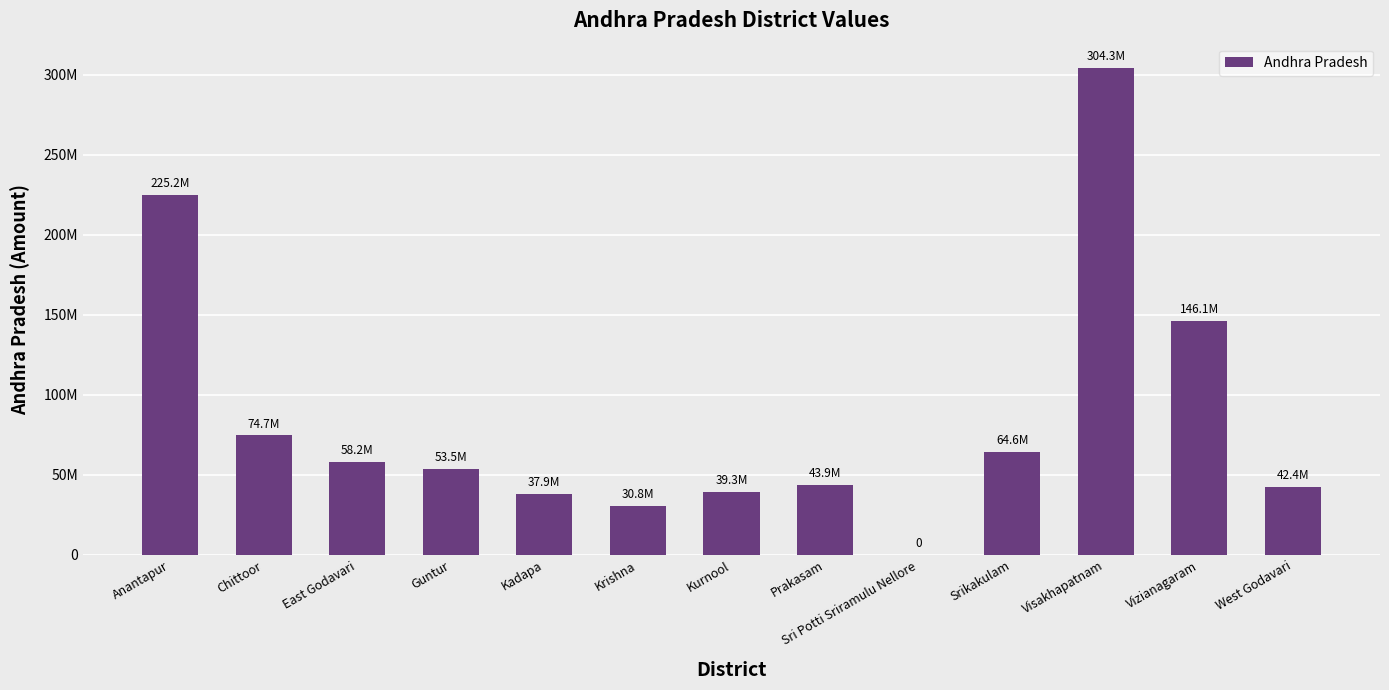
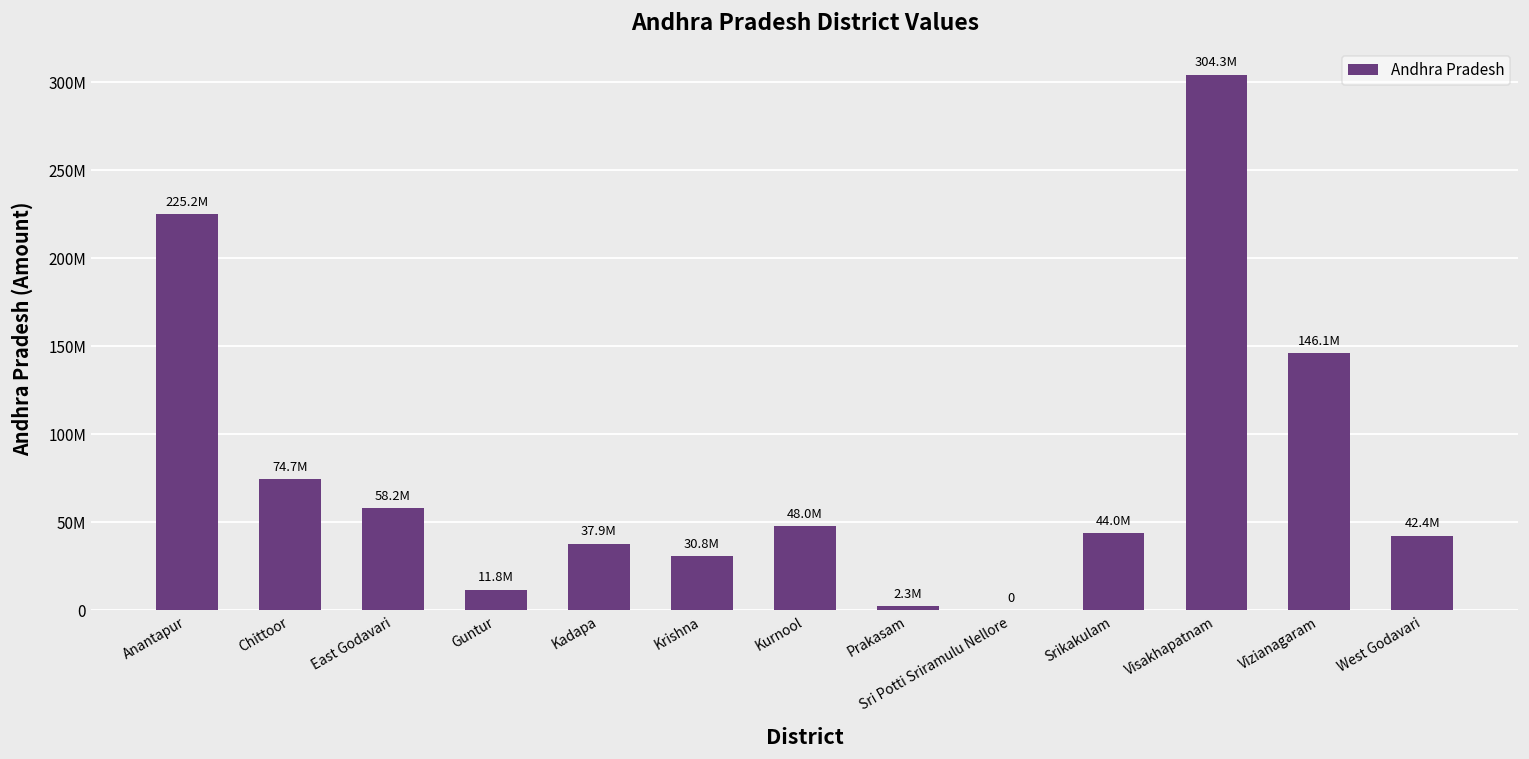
Guntur: 53.5M -> 11.8M
Kurnool: 39.3M -> 48.0M
Prakasam: 43.9M -> 2.3M
Srikakulam: 64.6M -> 44.0M
